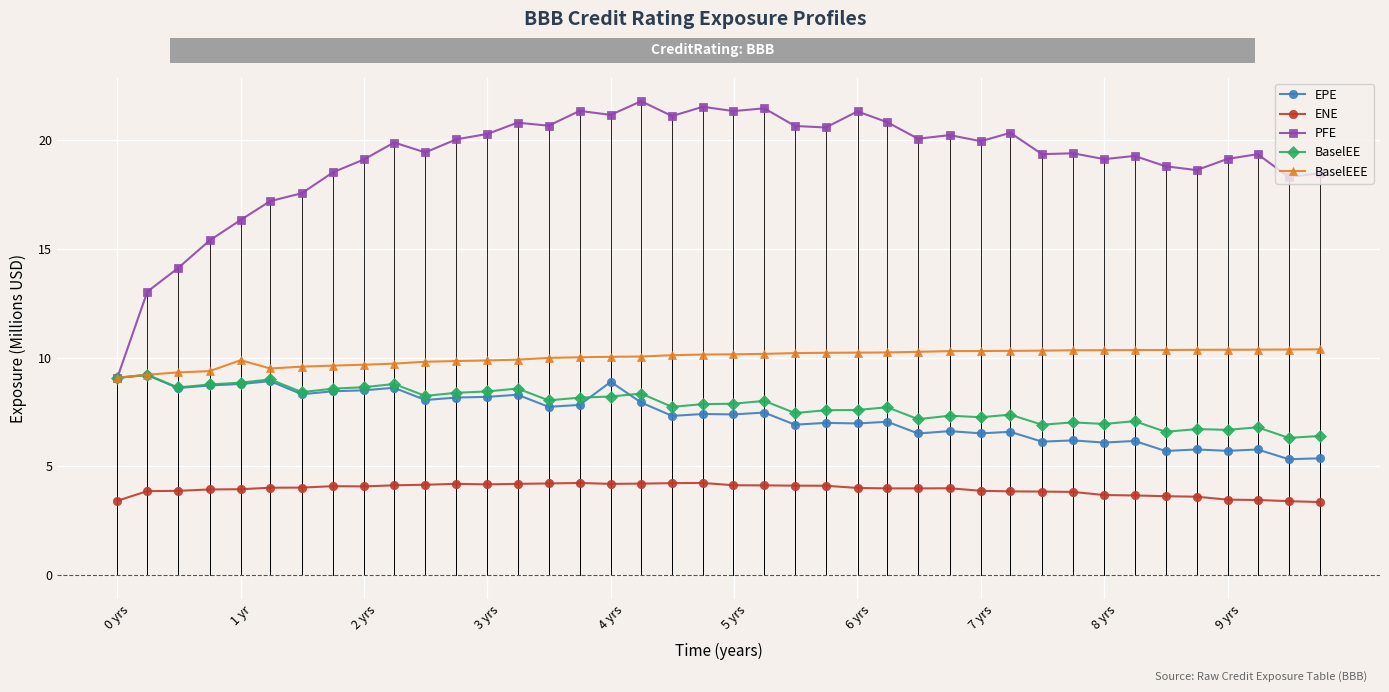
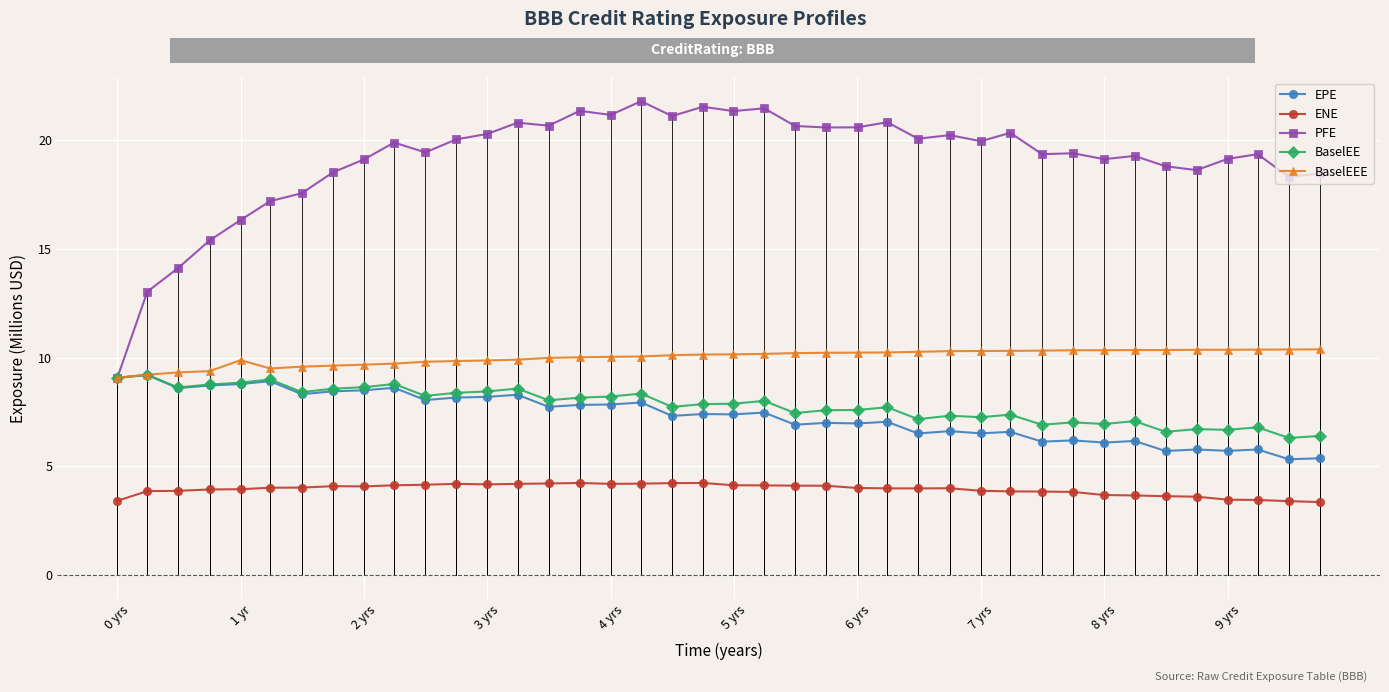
EPE, 4 yrs: 8.9 -> 7.8
PFE, 6 yrs: 21.3 -> 20.6
